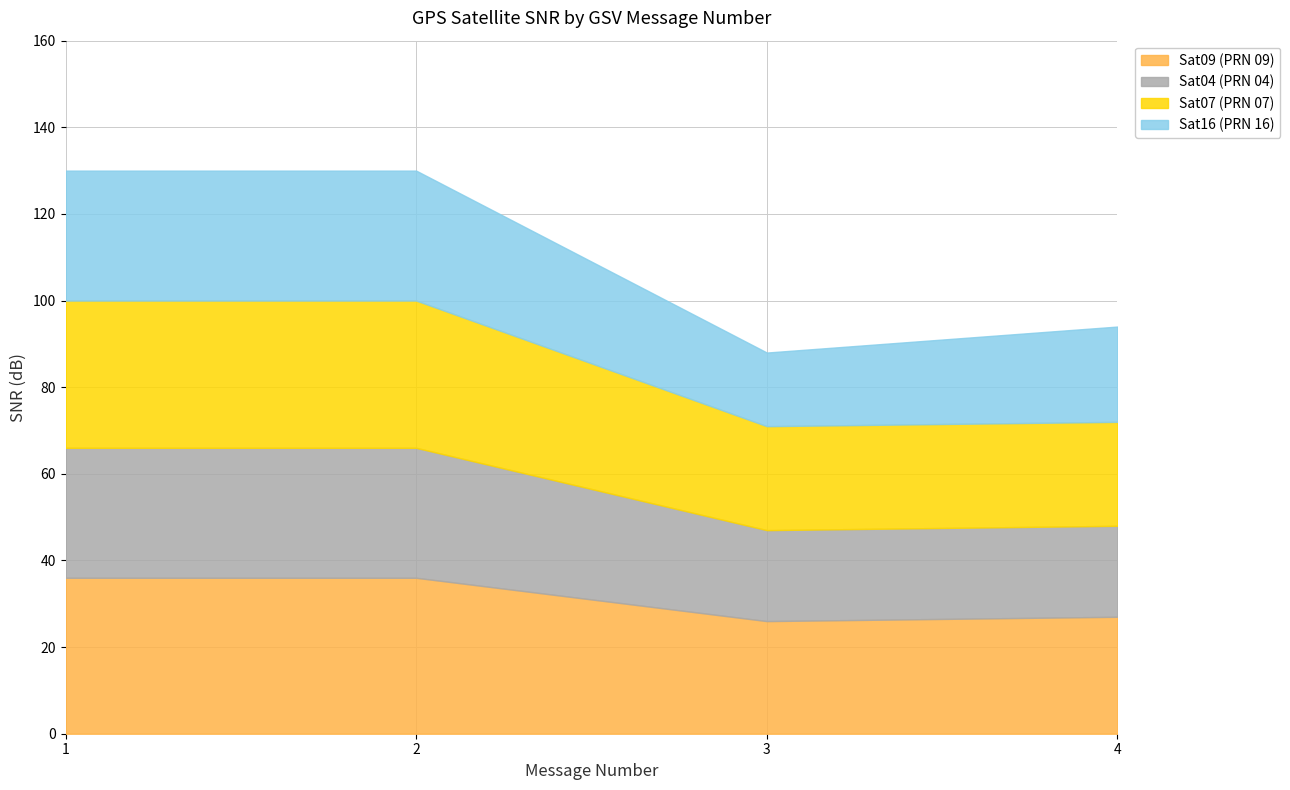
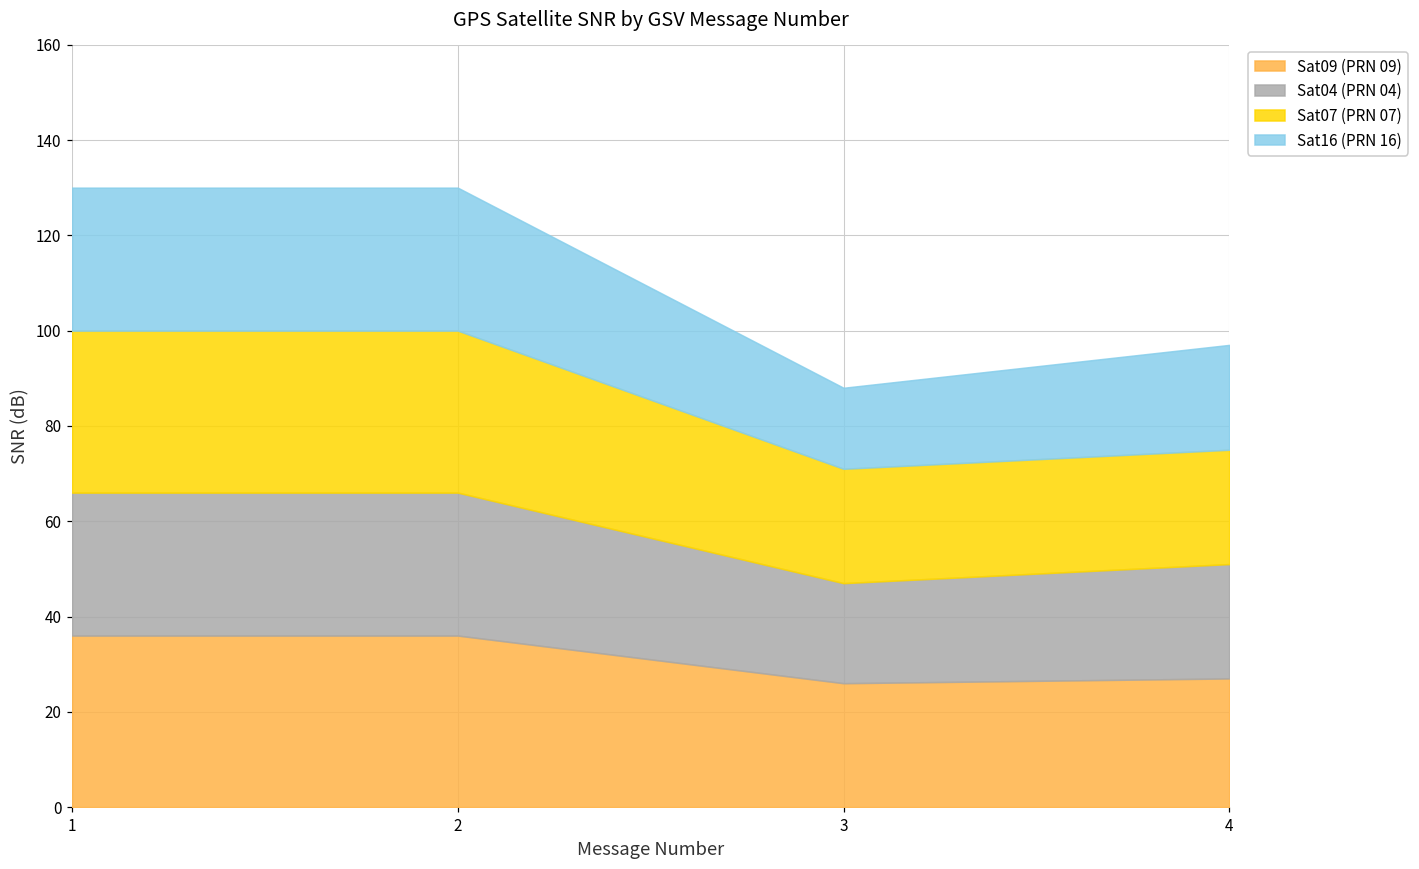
Sat04 (PRN 04), 4: 21 -> 24
